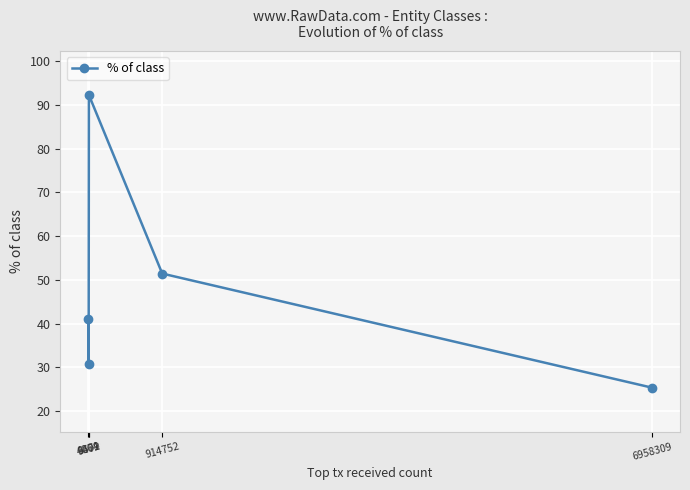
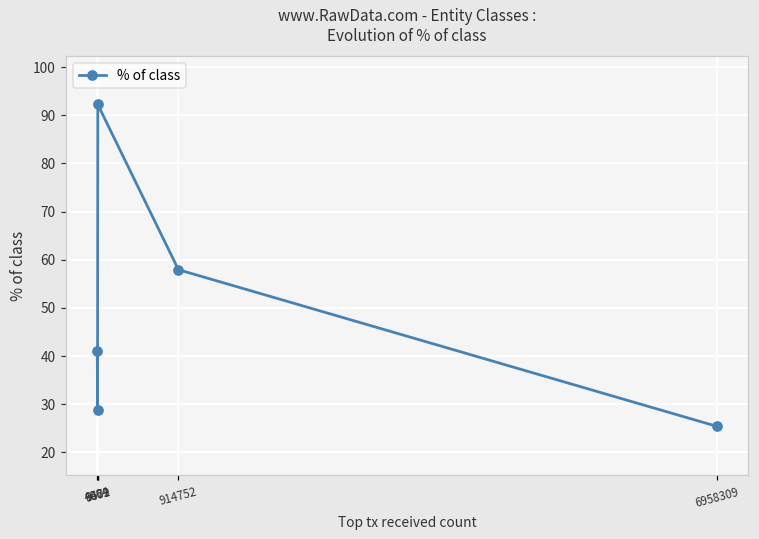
6479: 31 -> 29
914752: 51 -> 58
